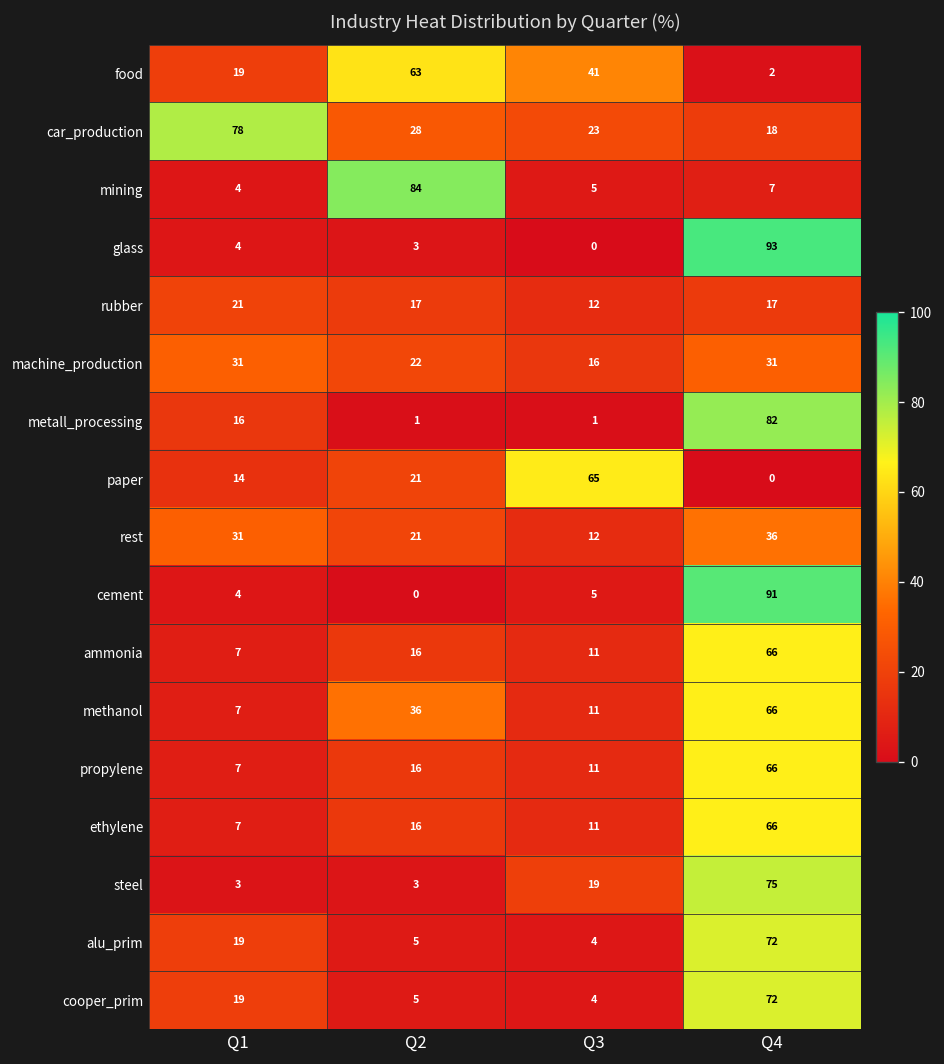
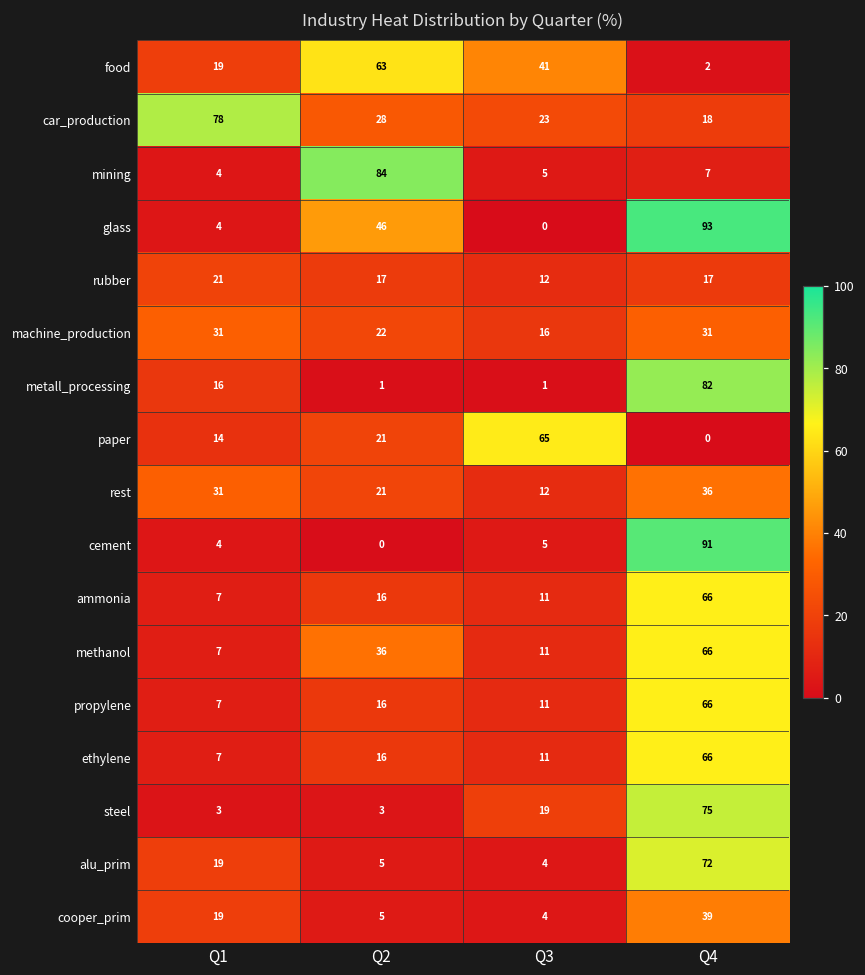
glass, Q2: 3 -> 46
cooper_prim, Q4: 72 -> 39
